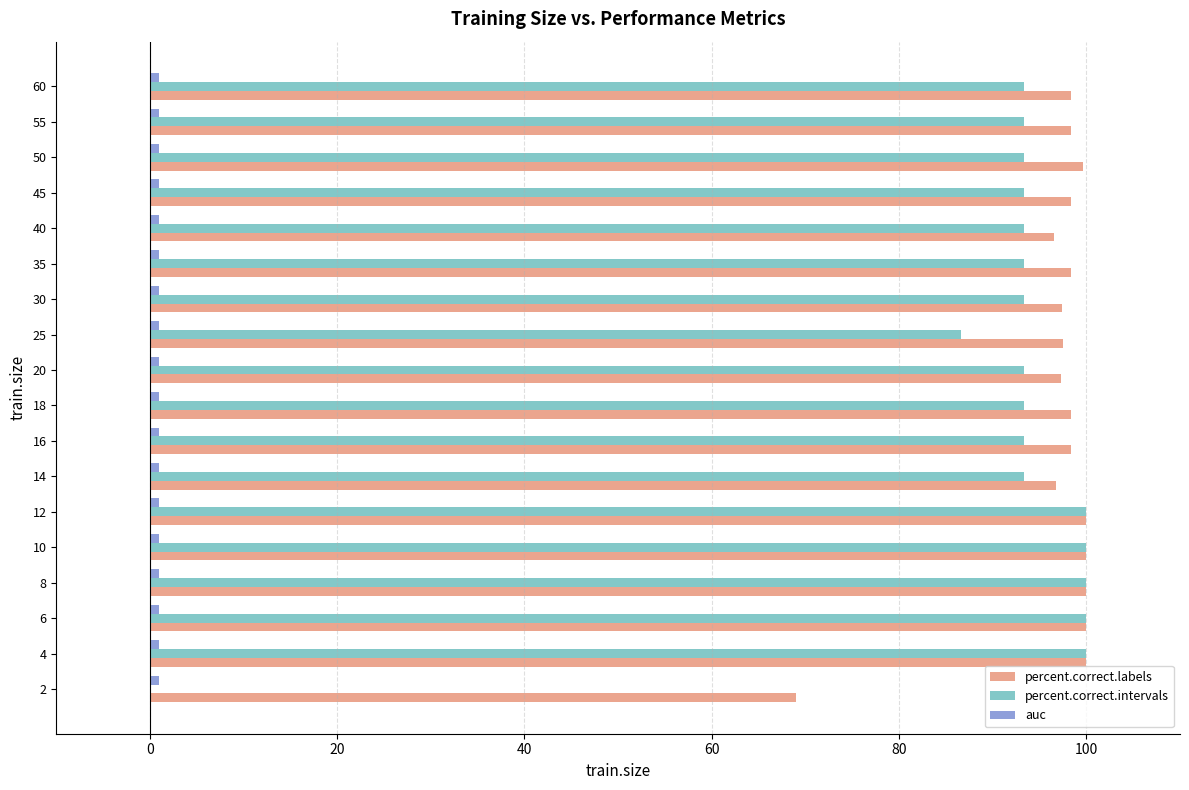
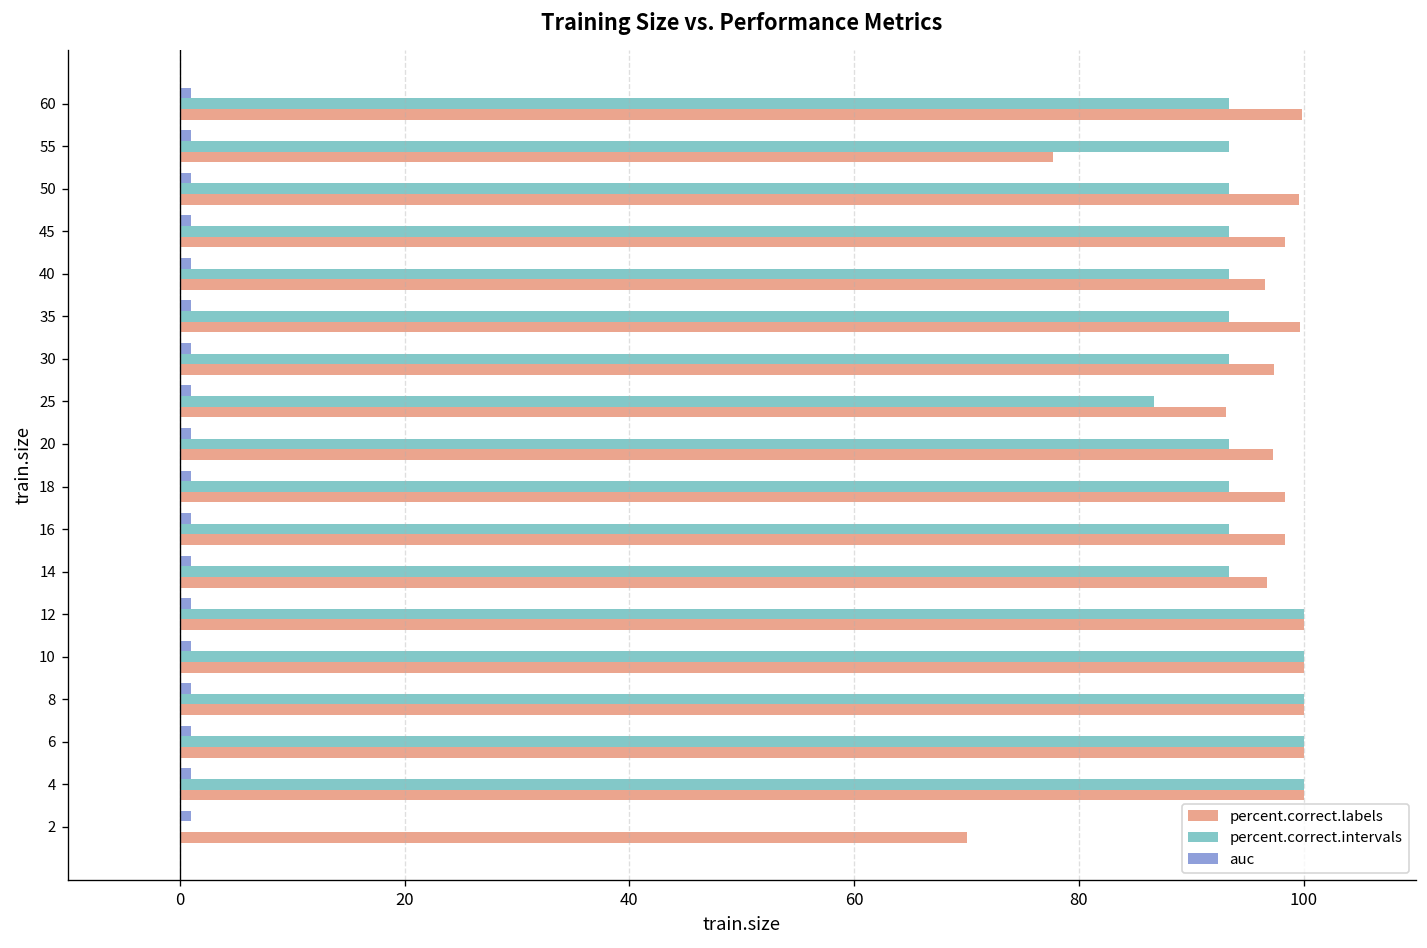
percent.correct.labels, 60: 98 -> 100
percent.correct.labels, 55: 98 -> 78
percent.correct.labels, 35: 98 -> 100
percent.correct.labels, 25: 98 -> 93
percent.correct.labels, 2: 69 -> 70
